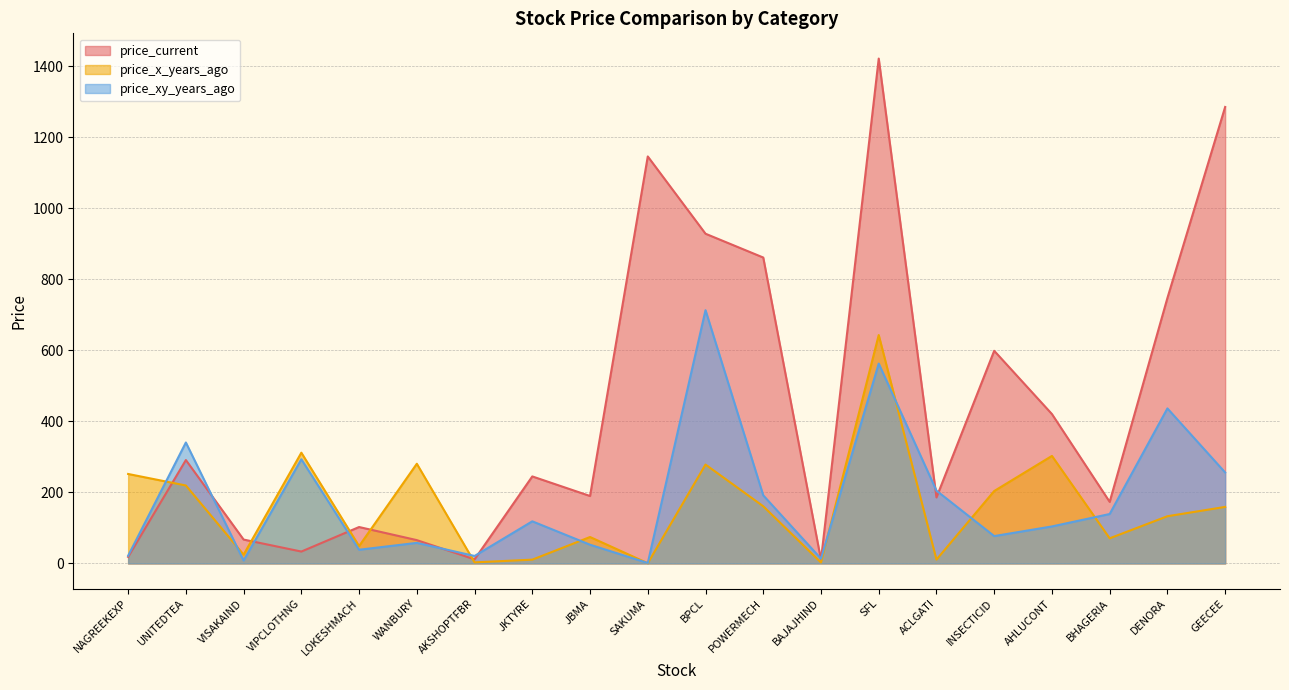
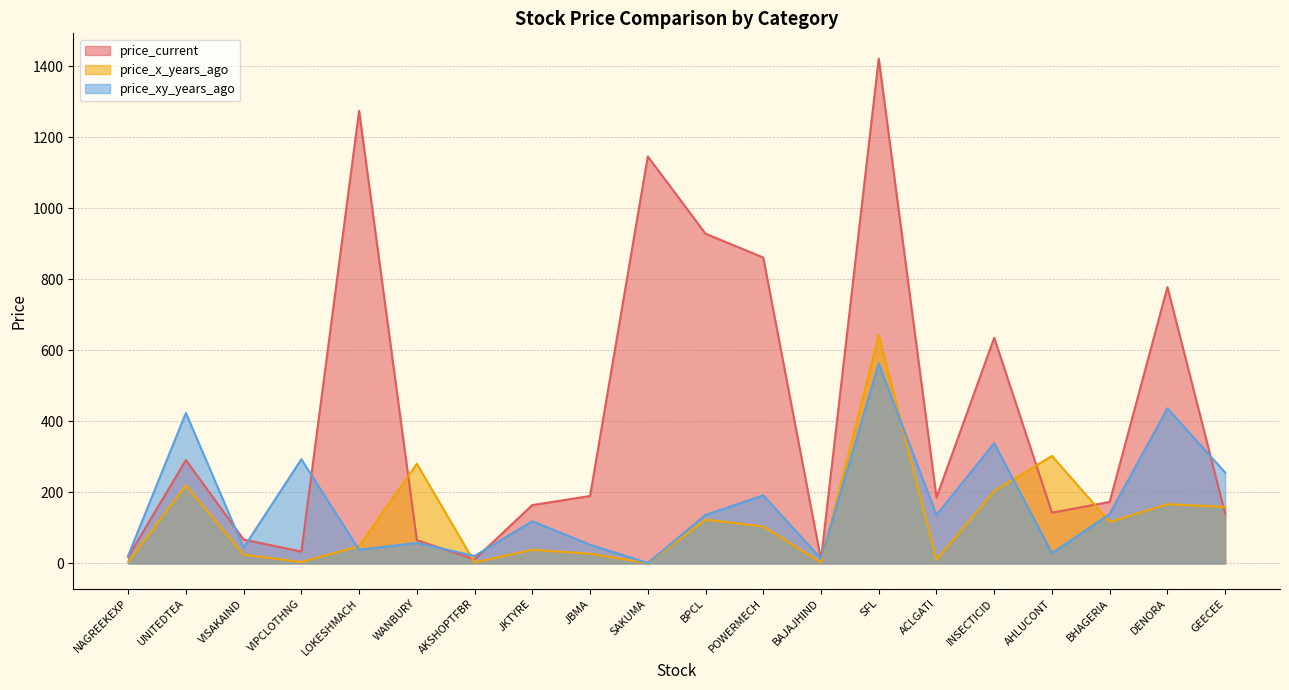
price_x_years_ago, NAGREEKEXP: 250 -> 0
price_xy_years_ago, UNITEDTEA: 340 -> 420
price_xy_years_ago, VISAKAIND: 10 -> 40
price_x_years_ago, VIPCLOTHNG: 310 -> 0
price_current, LOKESHMACH: 100 -> 1270
price_current, JKTYRE: 240 -> 160
price_x_years_ago, JKTYRE: 10 -> 40
price_x_years_ago, JBMA: 70 -> 30
price_x_years_ago, BPCL: 280 -> 120
price_xy_years_ago, BPCL: 710 -> 140
price_x_years_ago, POWERMECH: 160 -> 100
price_xy_years_ago, ACLGATI: 200 -> 140
price_current, INSECTICID: 600 -> 640
price_xy_years_ago, INSECTICID: 80 -> 340
price_current, AHLUCONT: 420 -> 140
price_xy_years_ago, AHLUCONT: 100 -> 30
price_x_years_ago, BHAGERIA: 70 -> 120
price_current, DENORA: 750 -> 780
price_x_years_ago, DENORA: 130 -> 170
price_current, GEECEE: 1290 -> 140
